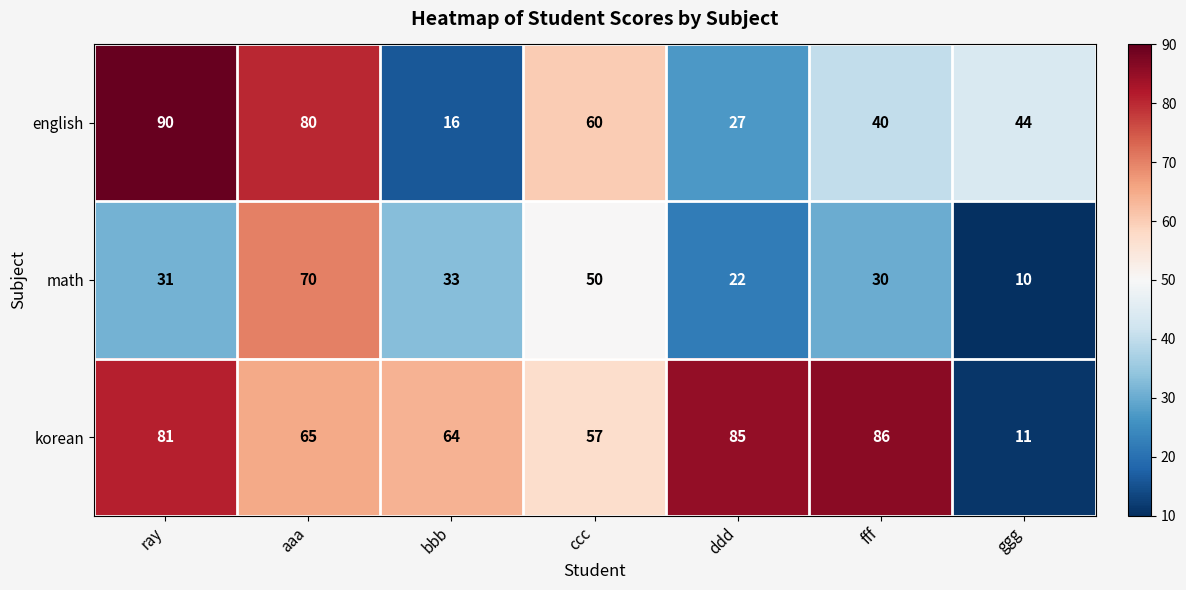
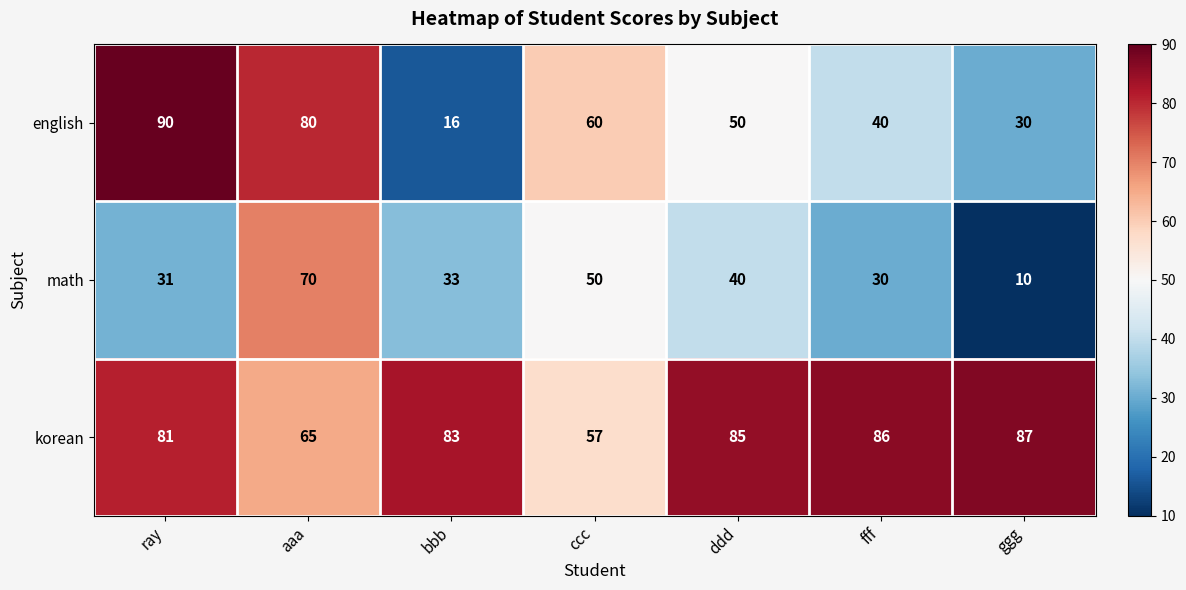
english, ddd: 27 -> 50
english, ggg: 44 -> 30
math, ddd: 22 -> 40
korean, bbb: 64 -> 83
korean, ggg: 11 -> 87
